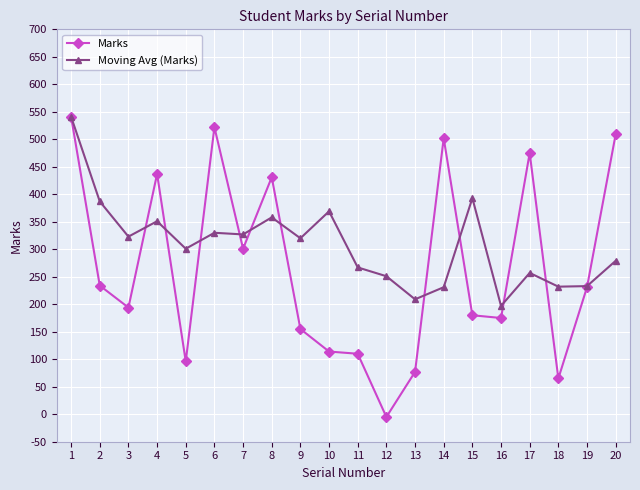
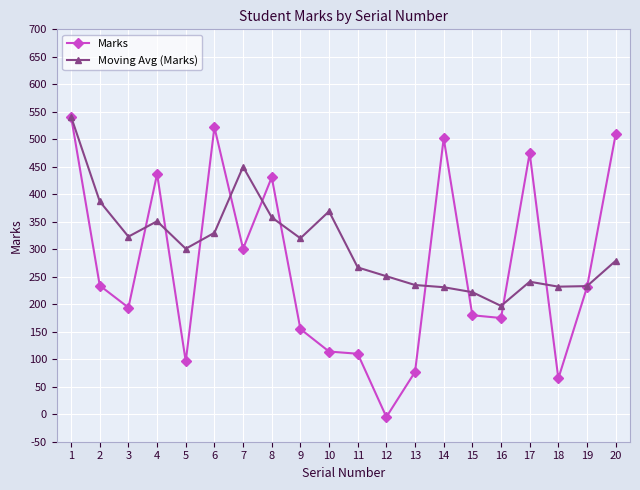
Moving Avg (Marks), 7: 330 -> 450
Moving Avg (Marks), 13: 210 -> 240
Moving Avg (Marks), 15: 390 -> 220
Moving Avg (Marks), 17: 260 -> 240
